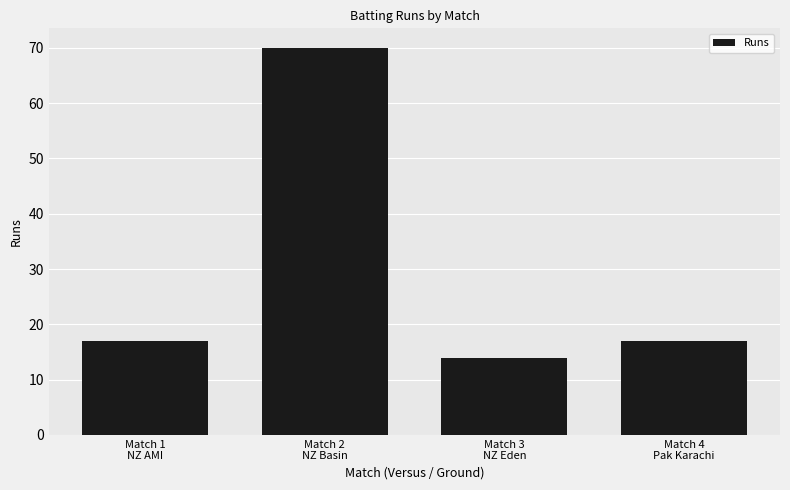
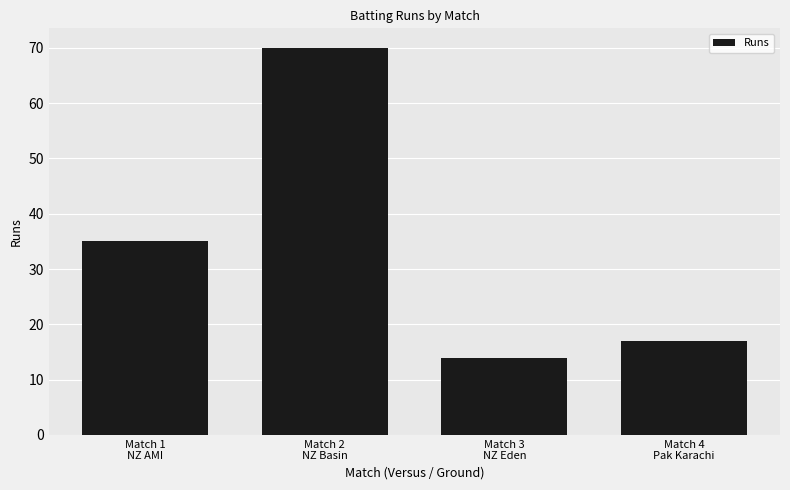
Match 1 NZ AMI: 17 -> 35
